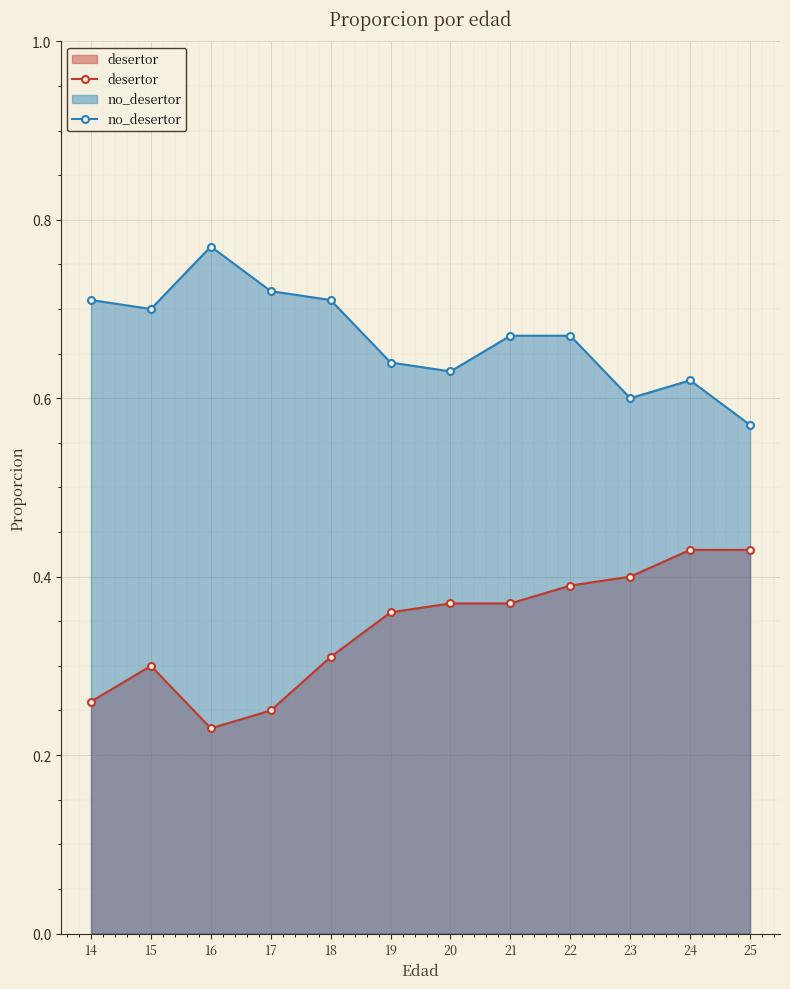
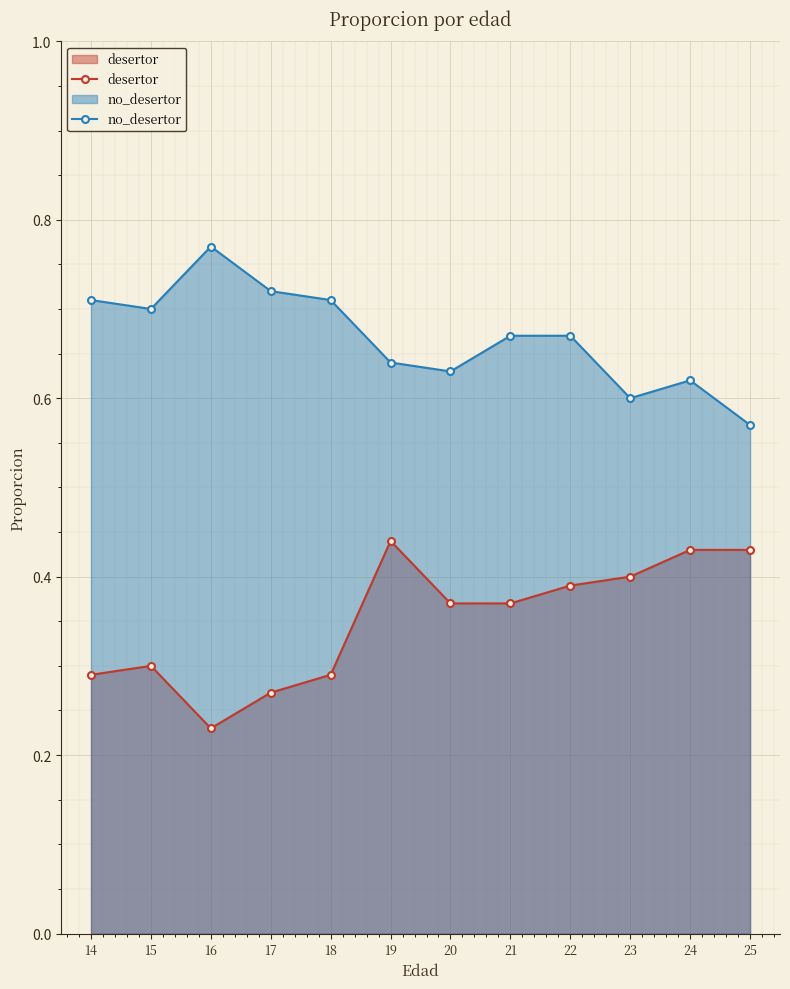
desertor, 14: 0.26 -> 0.29
desertor, 17: 0.25 -> 0.27
desertor, 18: 0.31 -> 0.29
desertor, 19: 0.36 -> 0.44
